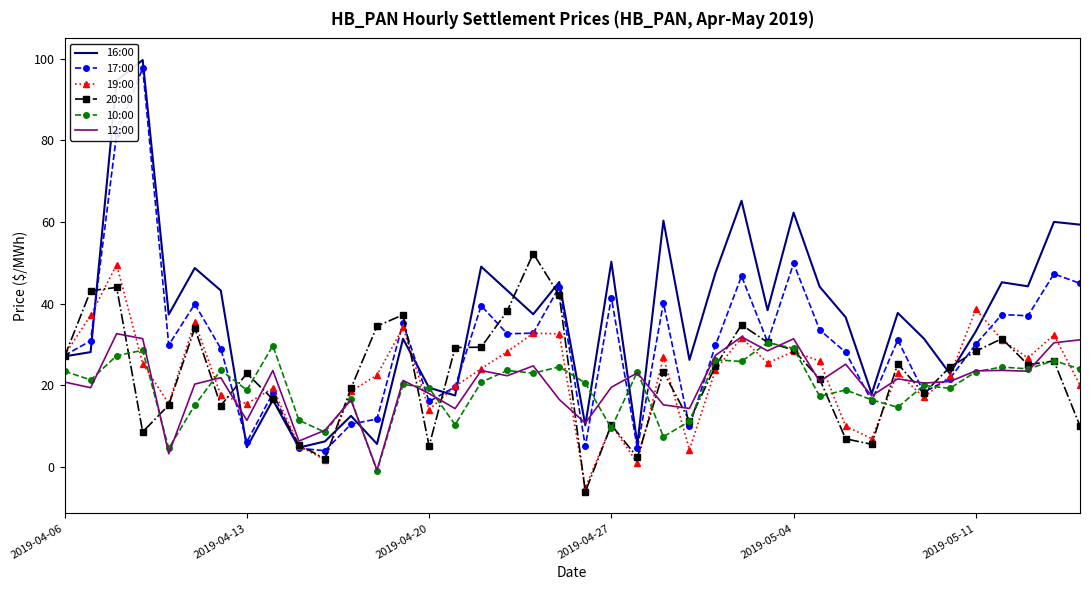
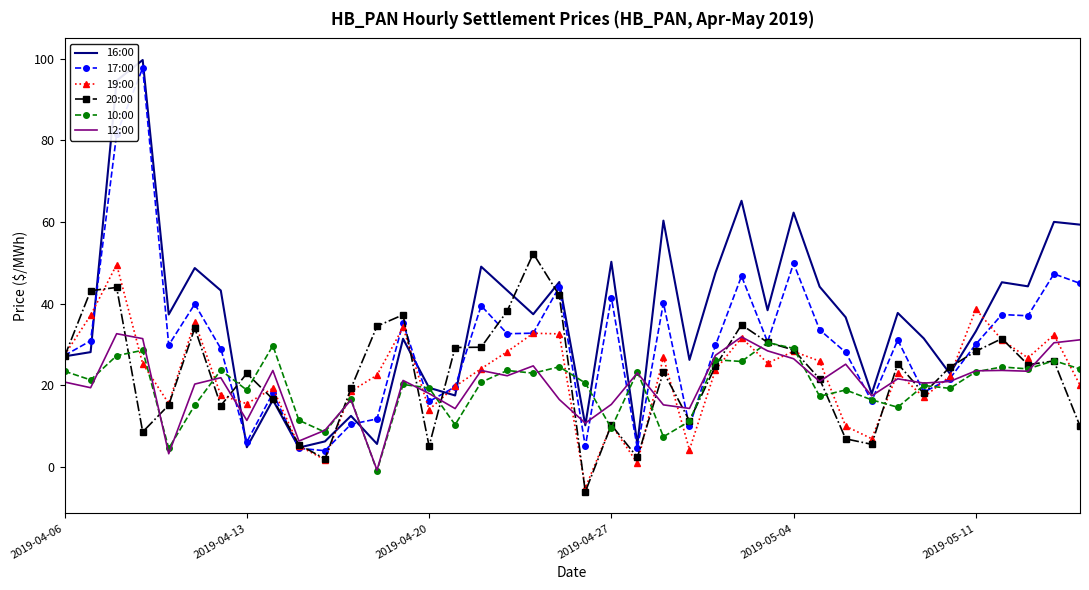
12:00, 2019-04-27: 20 -> 15
12:00, 2019-05-04: 31 -> 26
